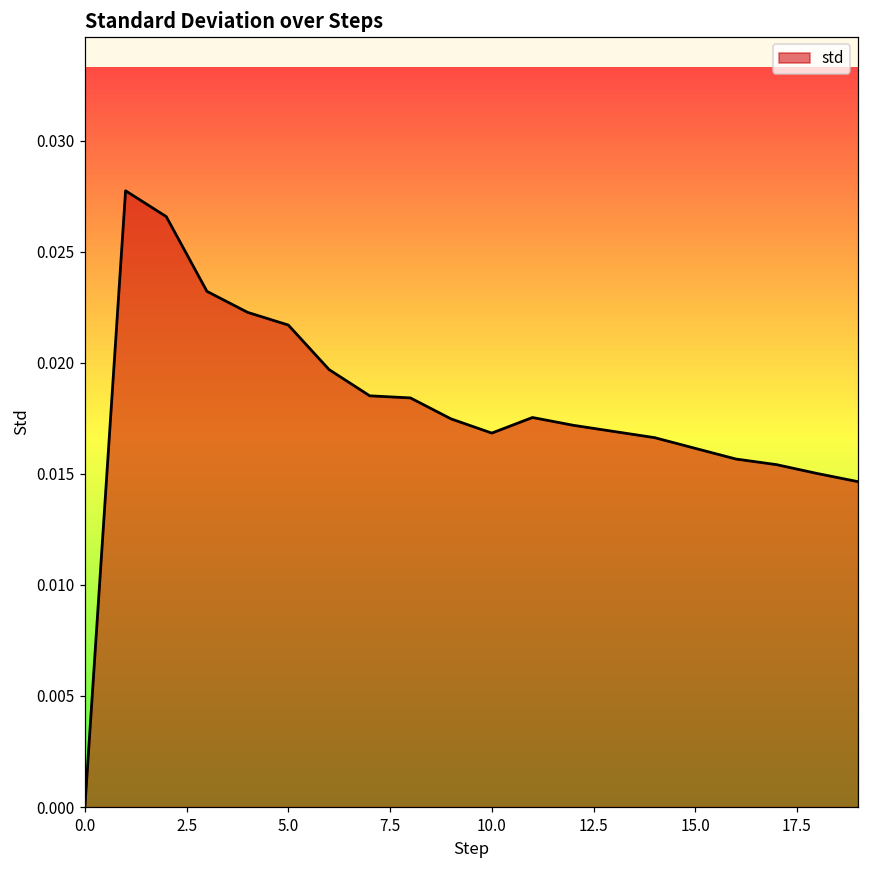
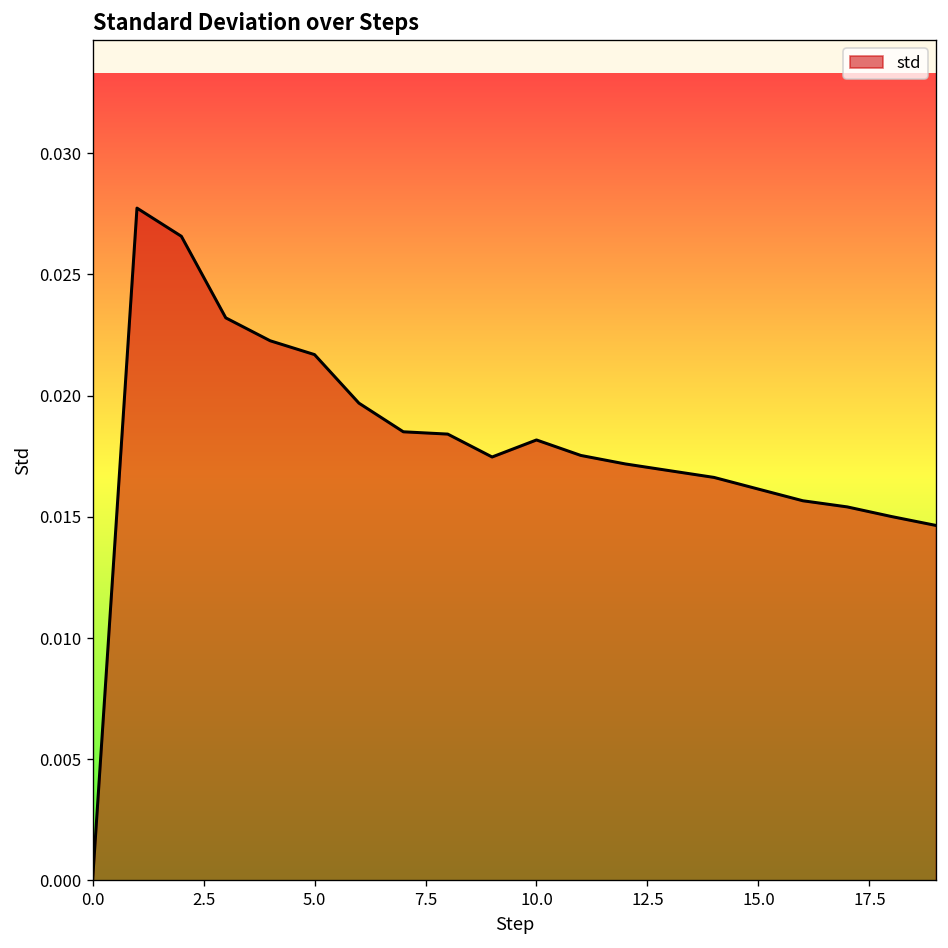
10.0: 0.0168 -> 0.0182
